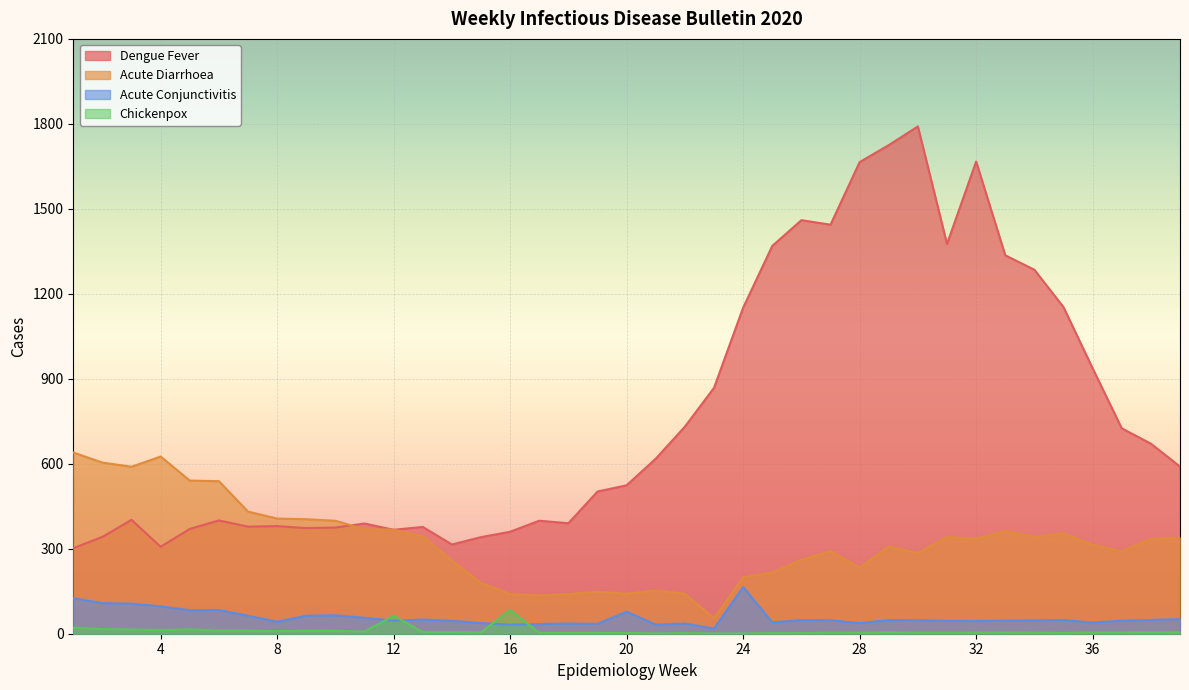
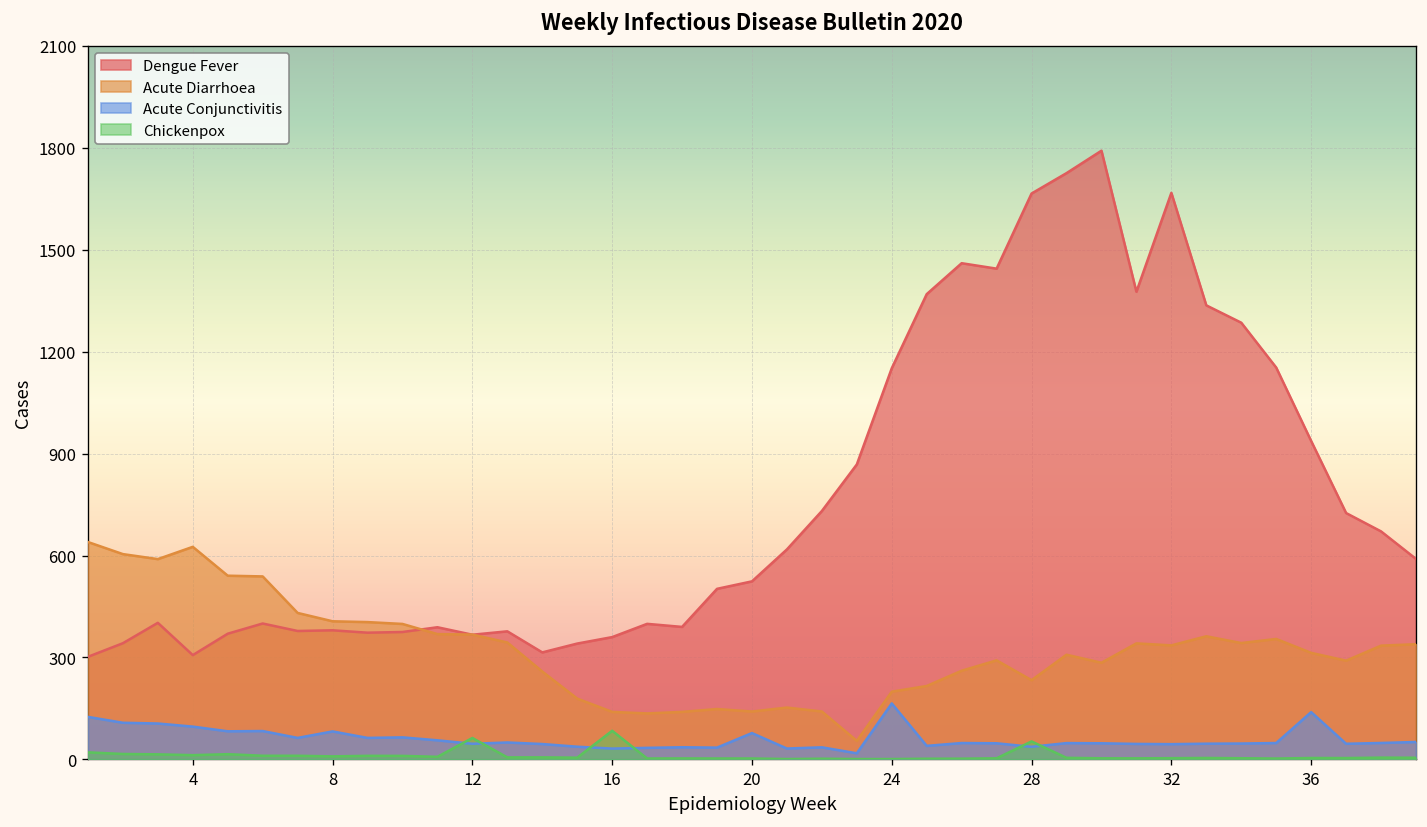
Acute Conjunctivitis, 8: 40 -> 80
Chickenpox, 28: 0 -> 50
Acute Conjunctivitis, 36: 40 -> 140
